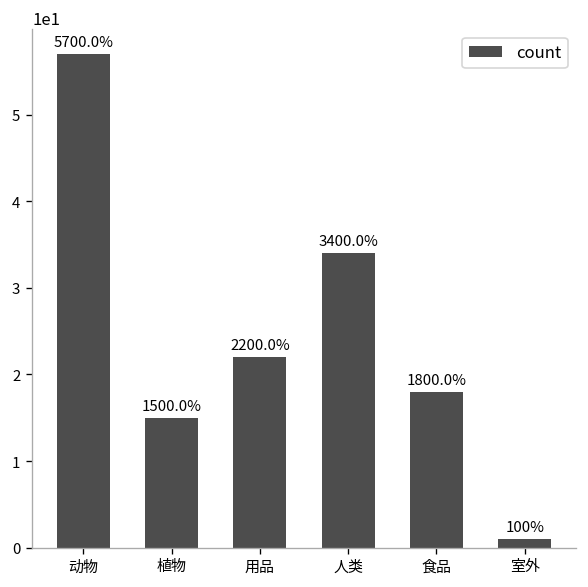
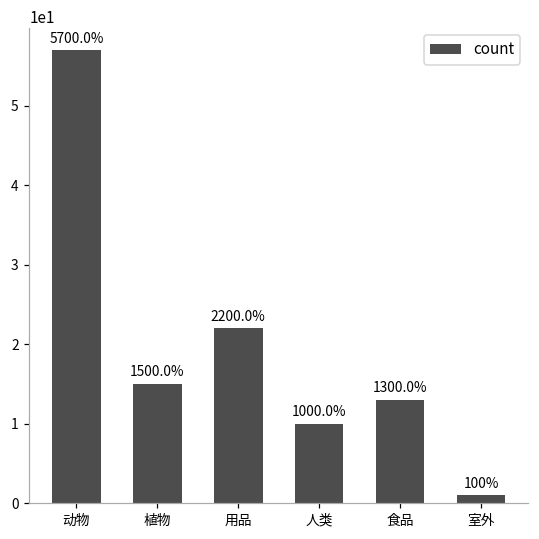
人类: 3400.0% -> 1000.0%
食品: 1800.0% -> 1300.0%
